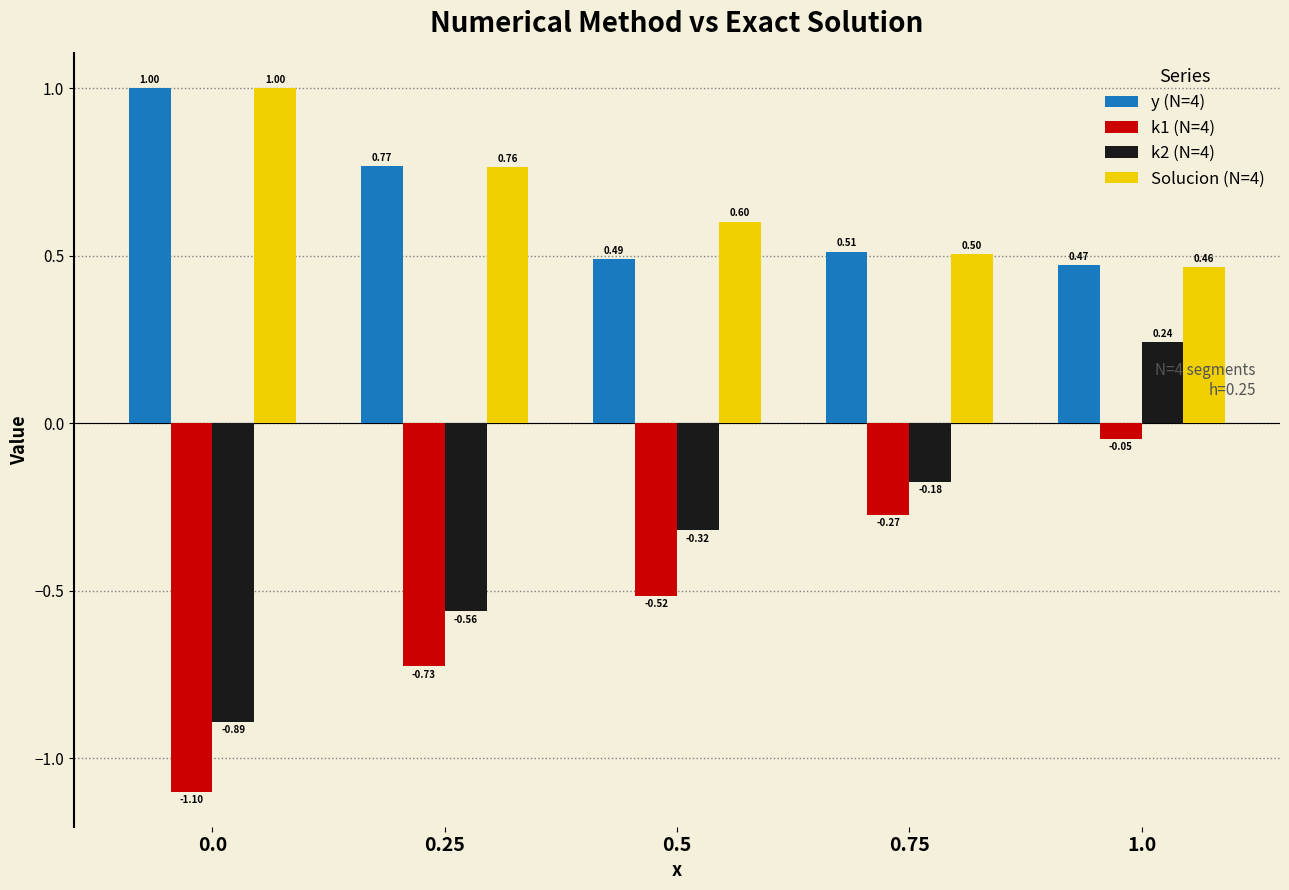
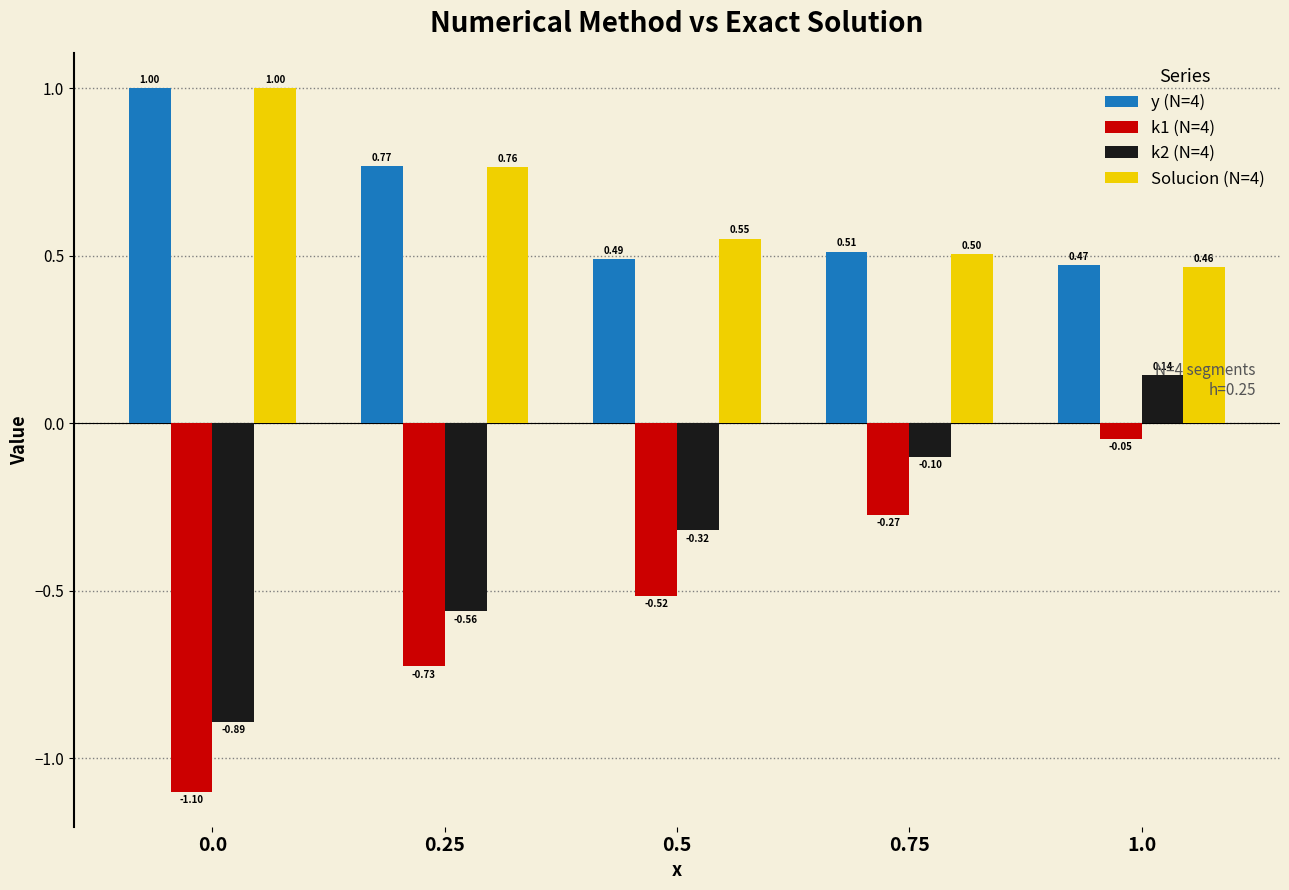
Solucion (N=4), 0.5: 0.60 -> 0.55
k2 (N=4), 0.75: -0.18 -> -0.10
k2 (N=4), 1.0: 0.24 -> 0.14
